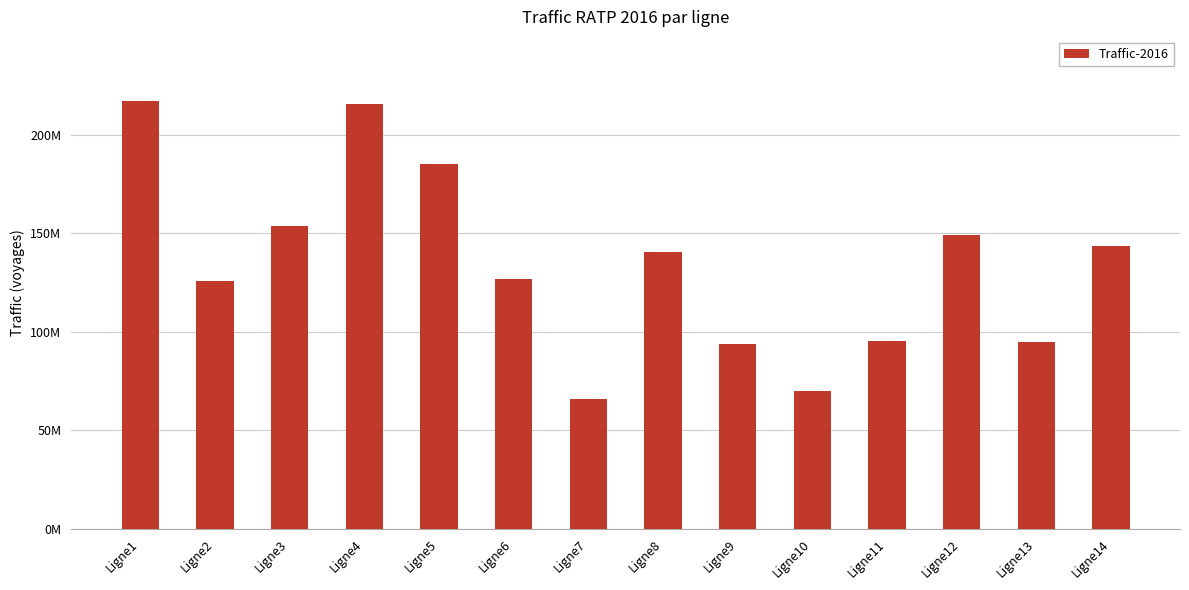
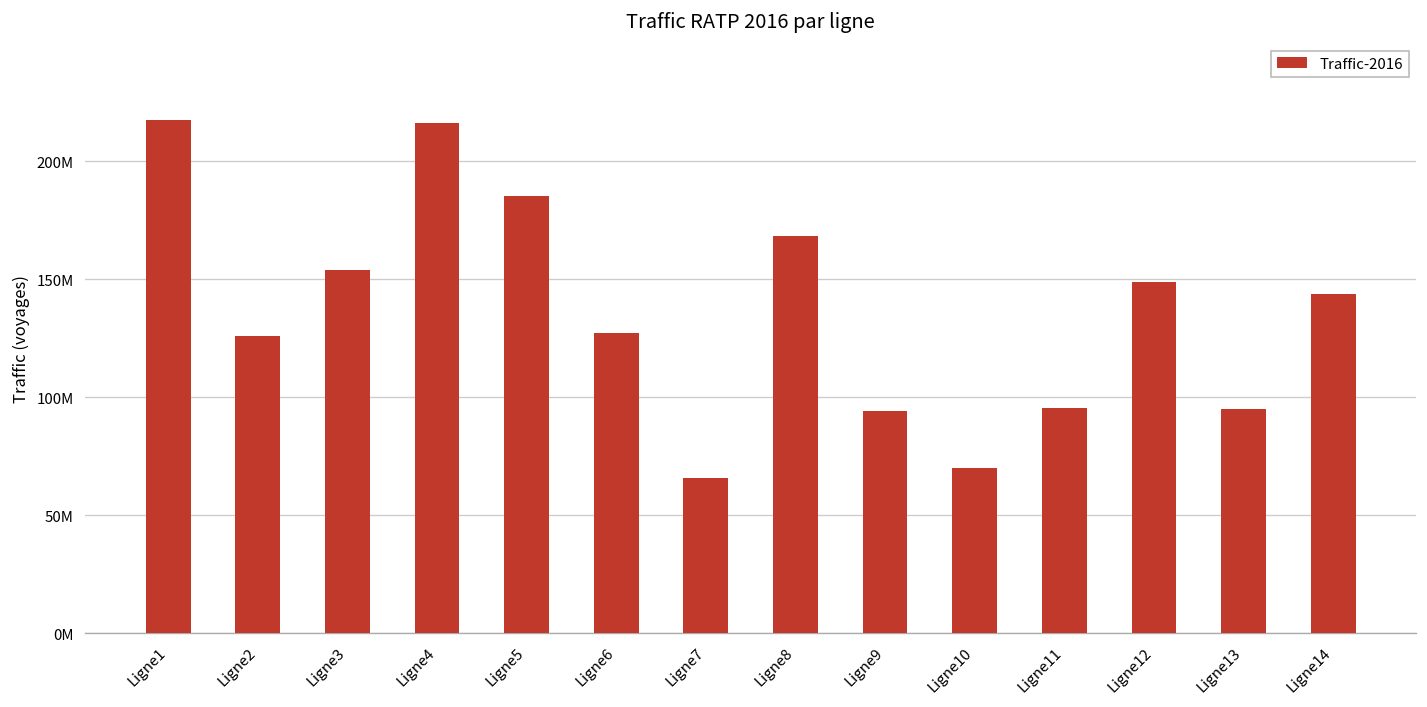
Ligne8: 141000000 -> 168000000
